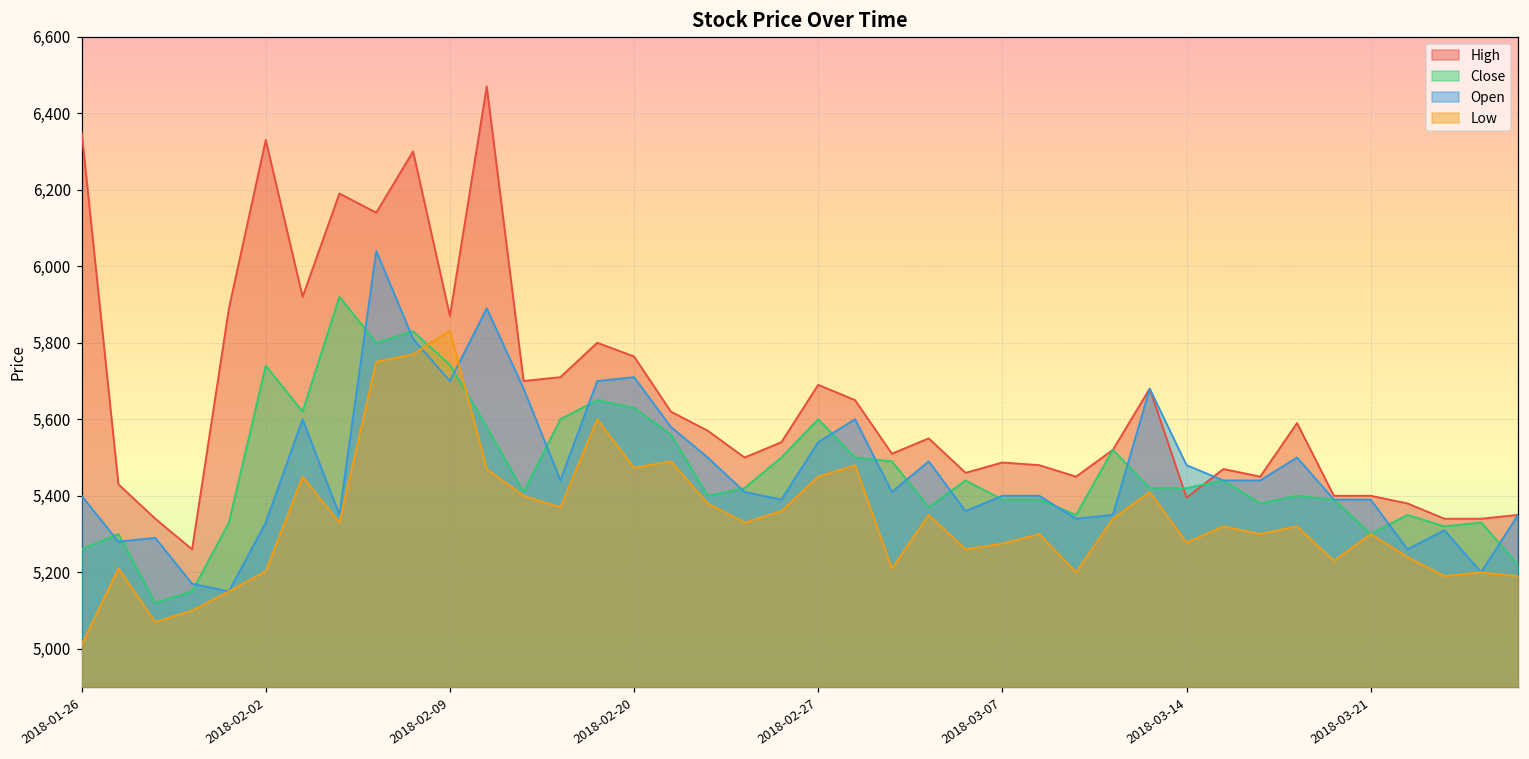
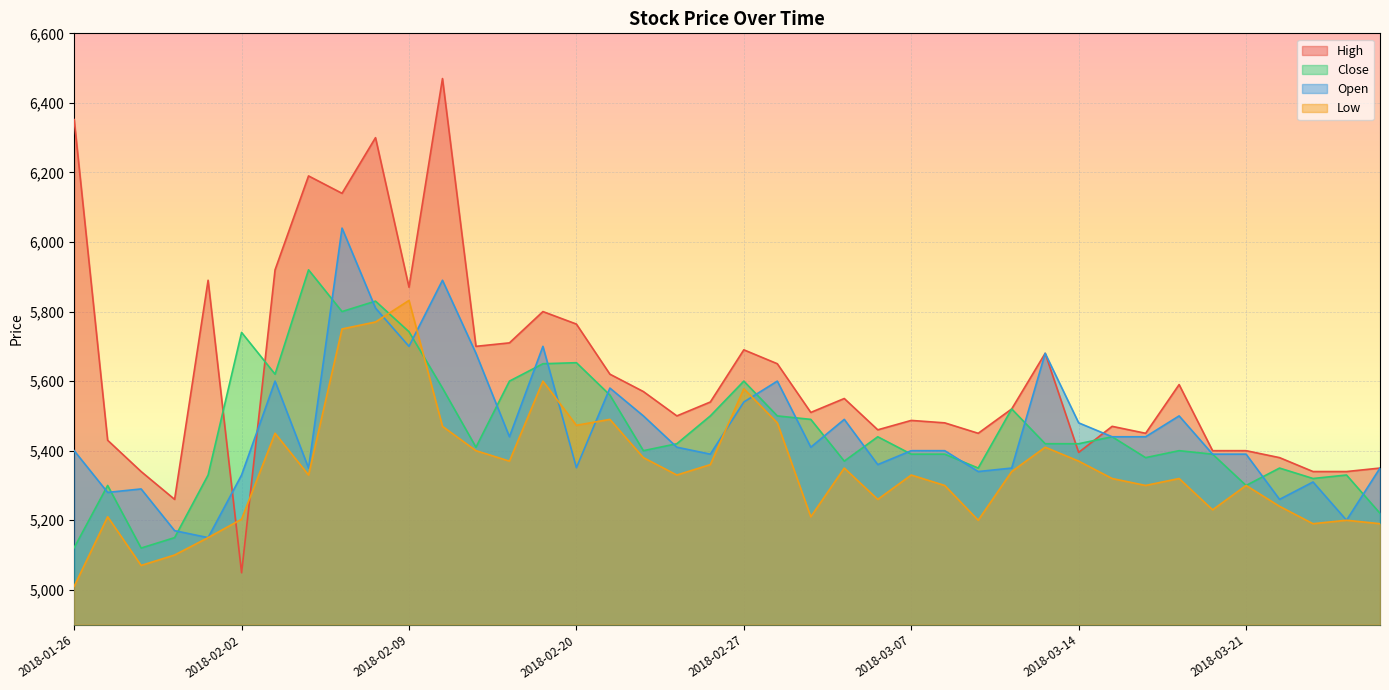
Close, 2018-01-26: 5,260 -> 5,120
High, 2018-02-02: 6,330 -> 5,050
Close, 2018-02-20: 5,630 -> 5,650
Open, 2018-02-20: 5,710 -> 5,350
Low, 2018-02-27: 5,450 -> 5,580
Low, 2018-03-07: 5,280 -> 5,330
Low, 2018-03-14: 5,280 -> 5,370
